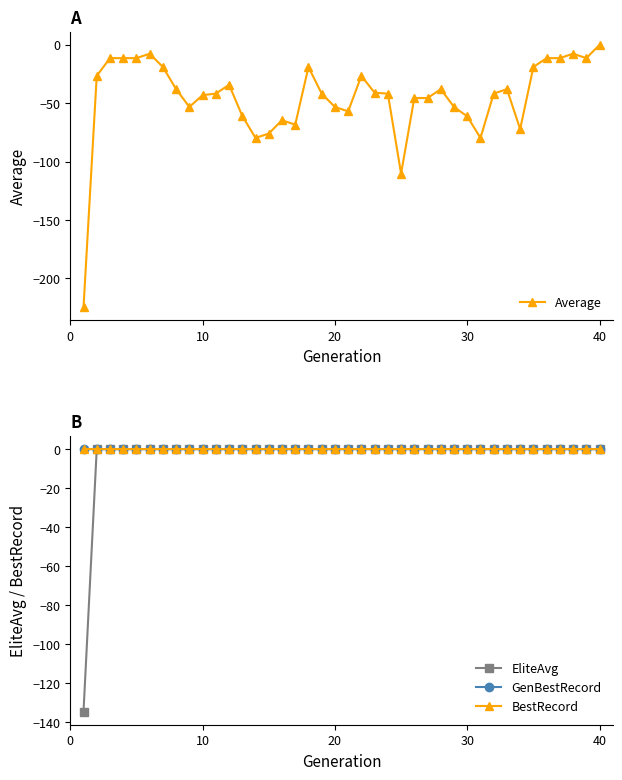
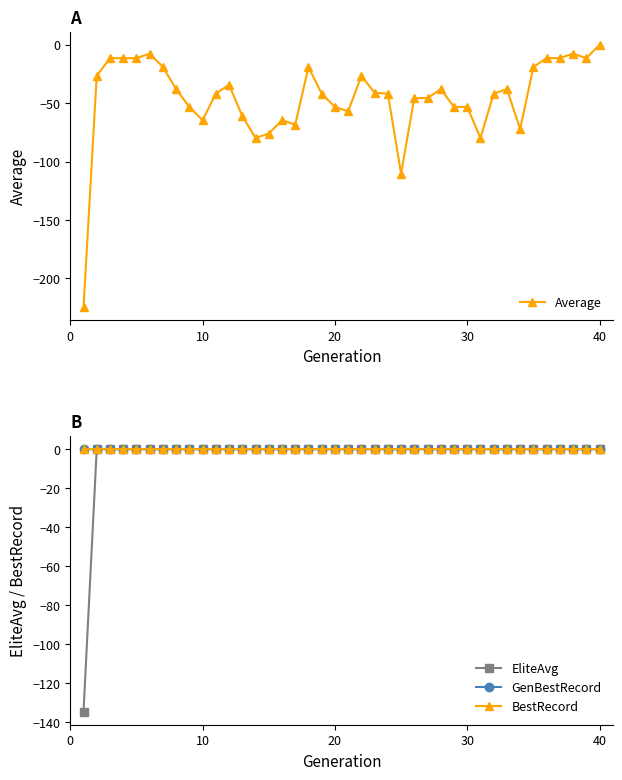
A, 10: -43 -> -65
A, 30: -61 -> -53
